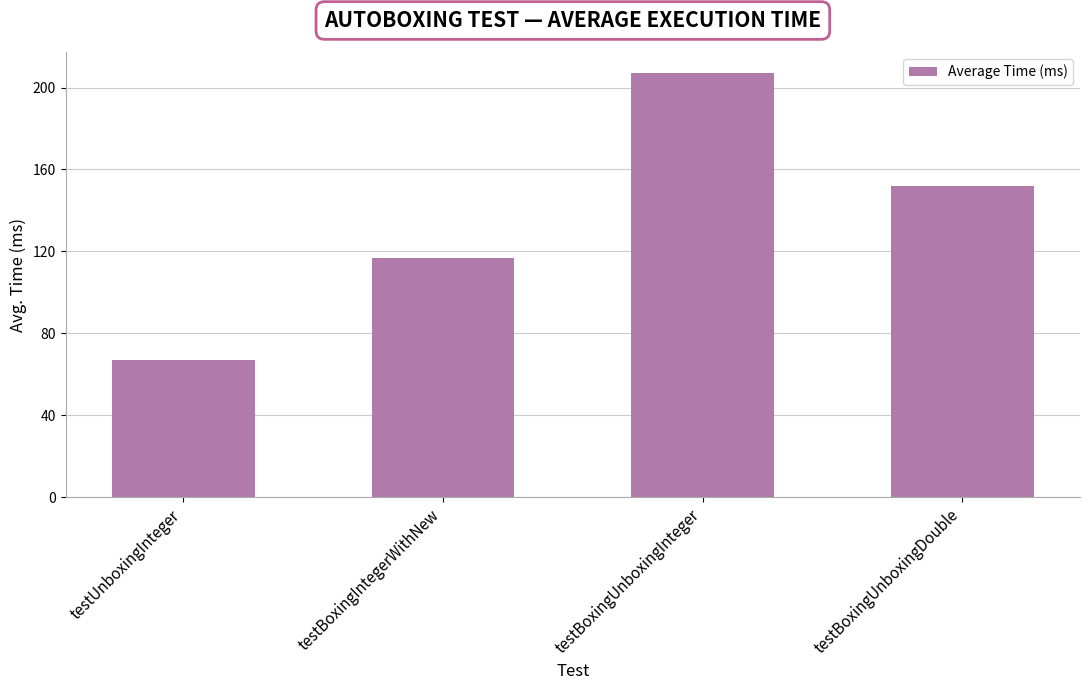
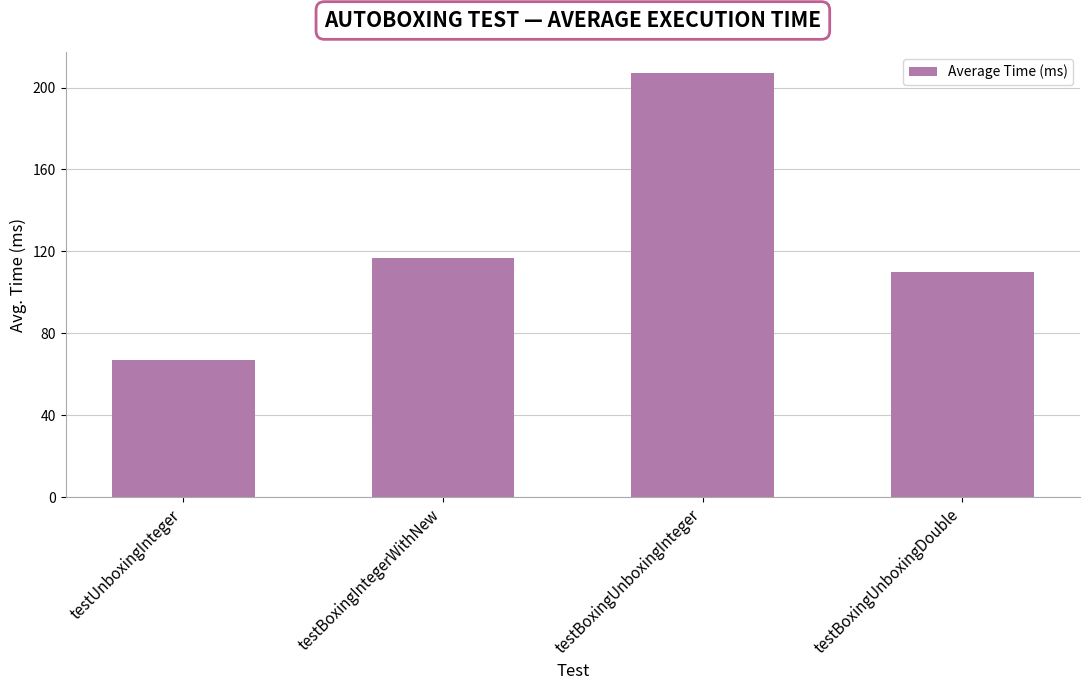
testBoxingUnboxingDouble: 152 -> 110
